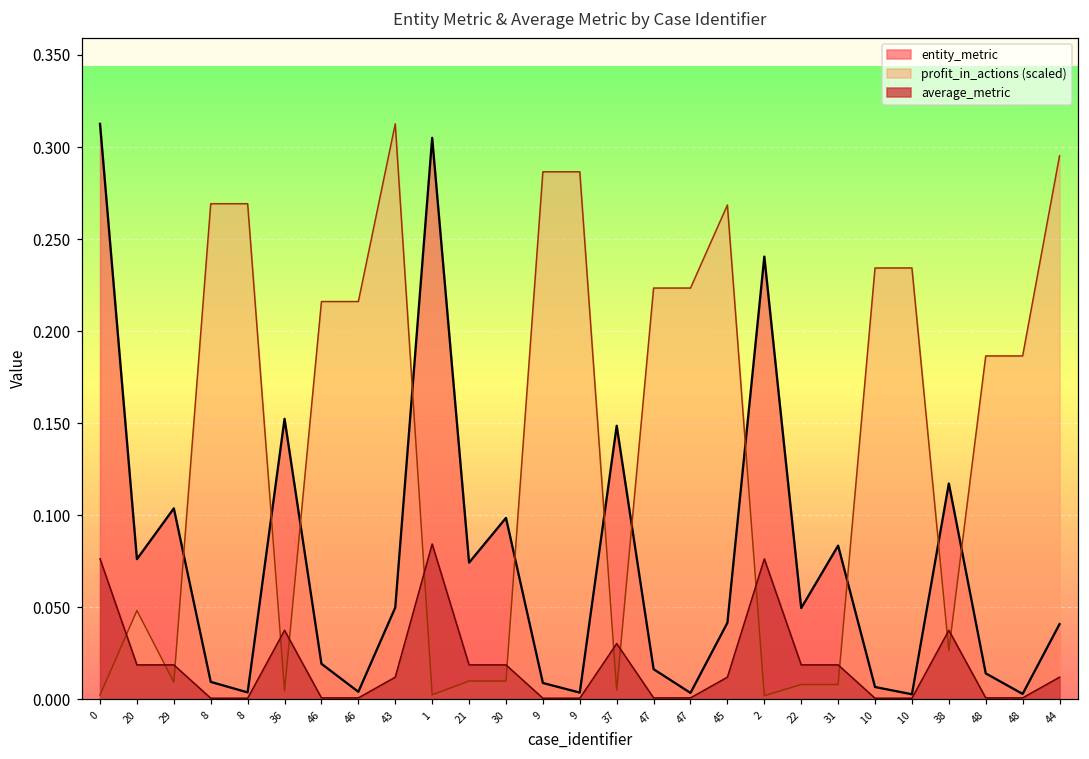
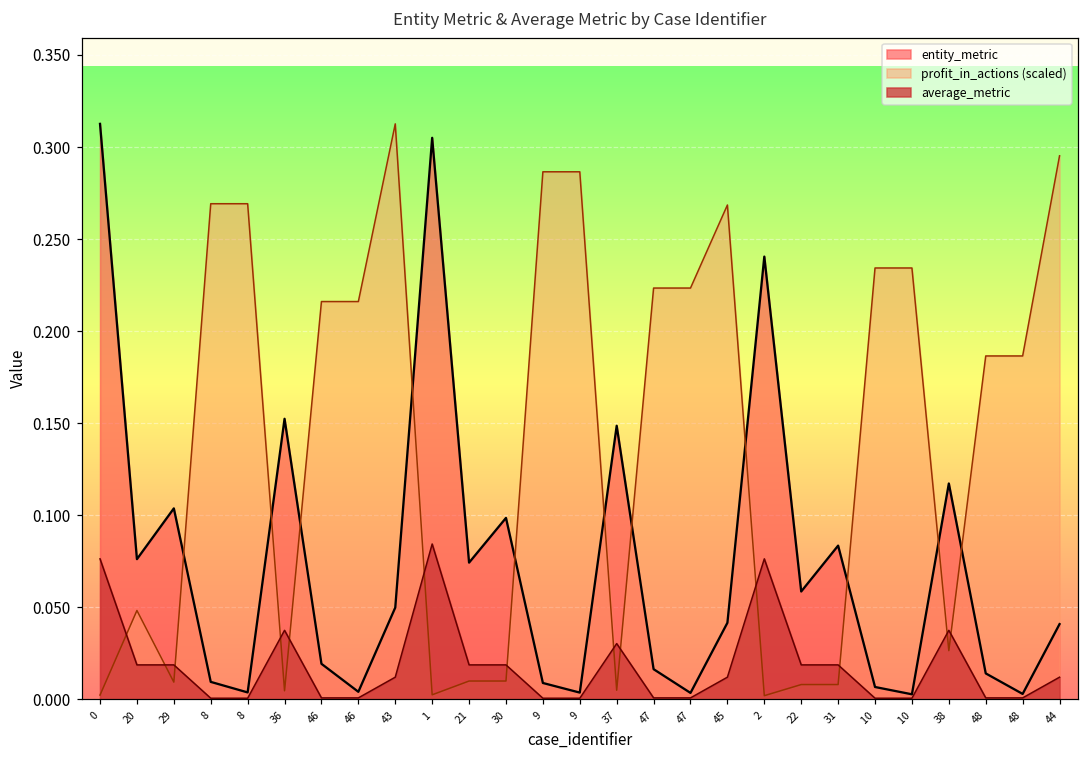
entity_metric, 22: 0.050 -> 0.059
